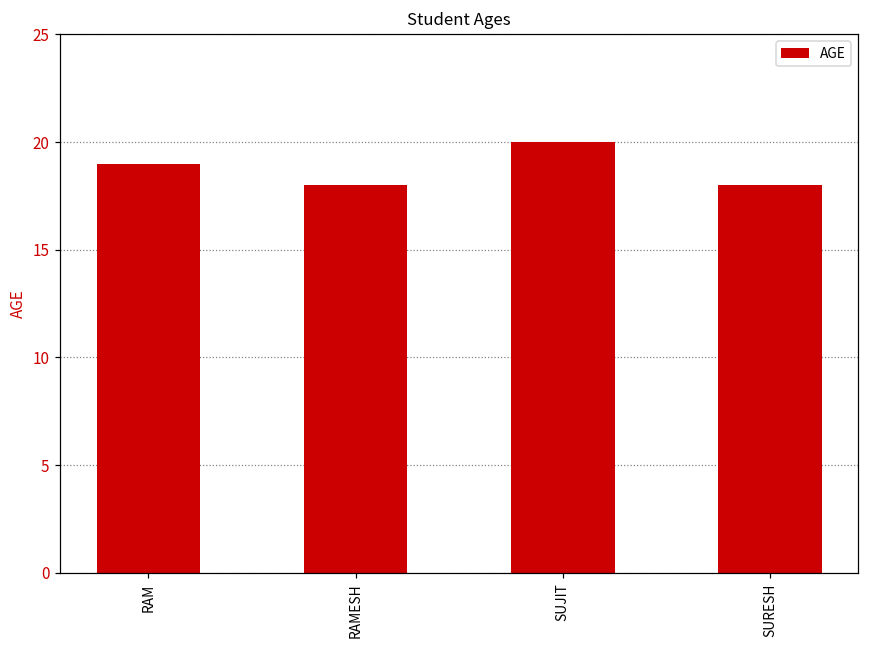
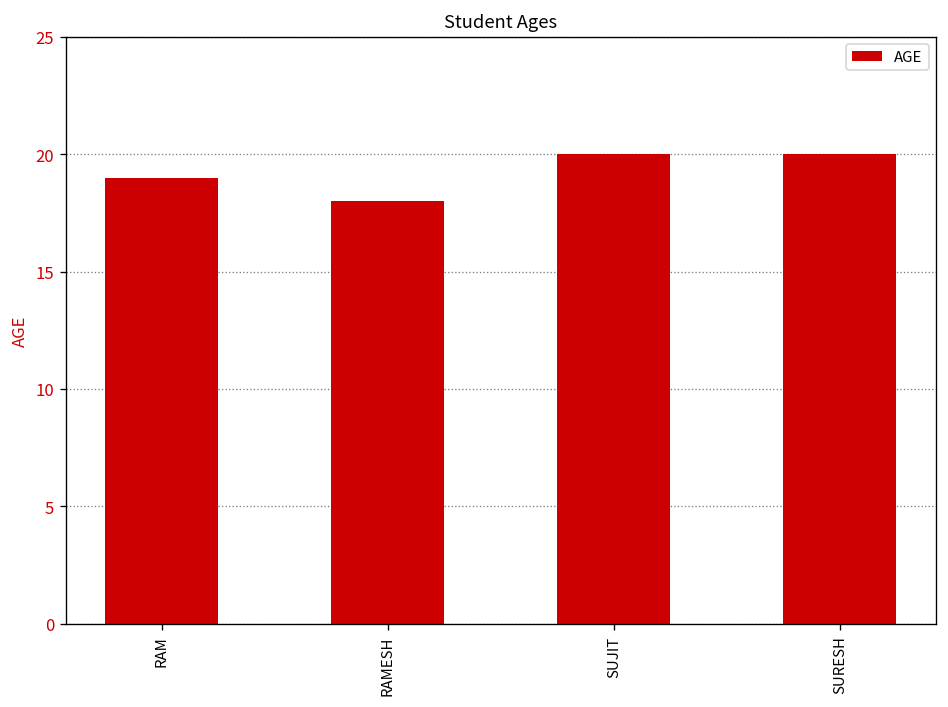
SURESH: 18 -> 20
